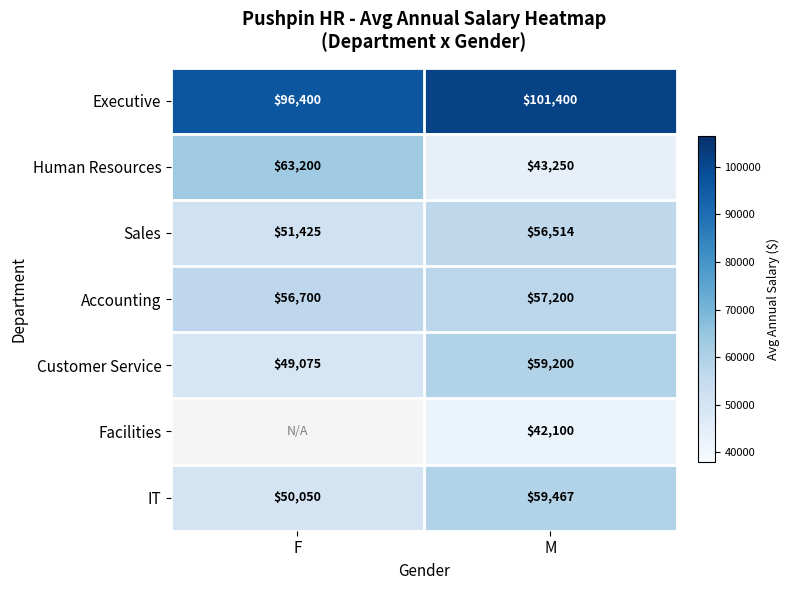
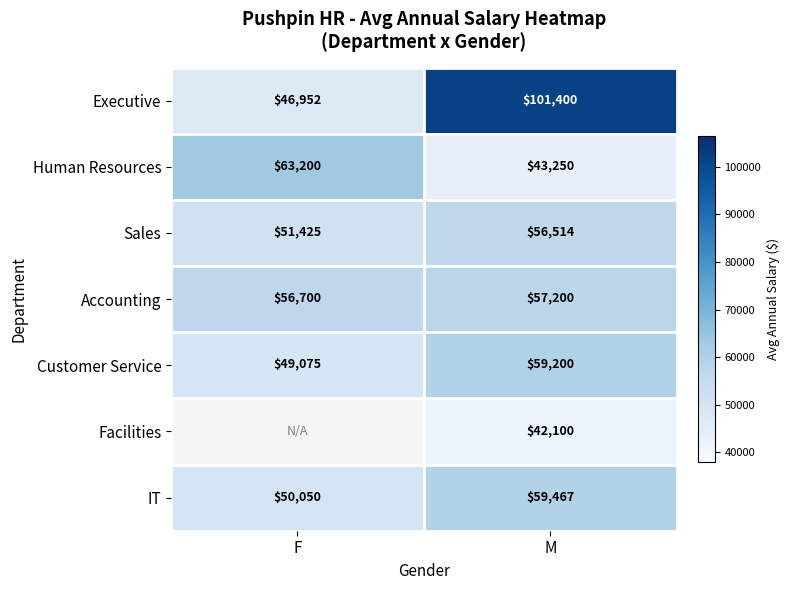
Executive, F: $96,400 -> $46,952
